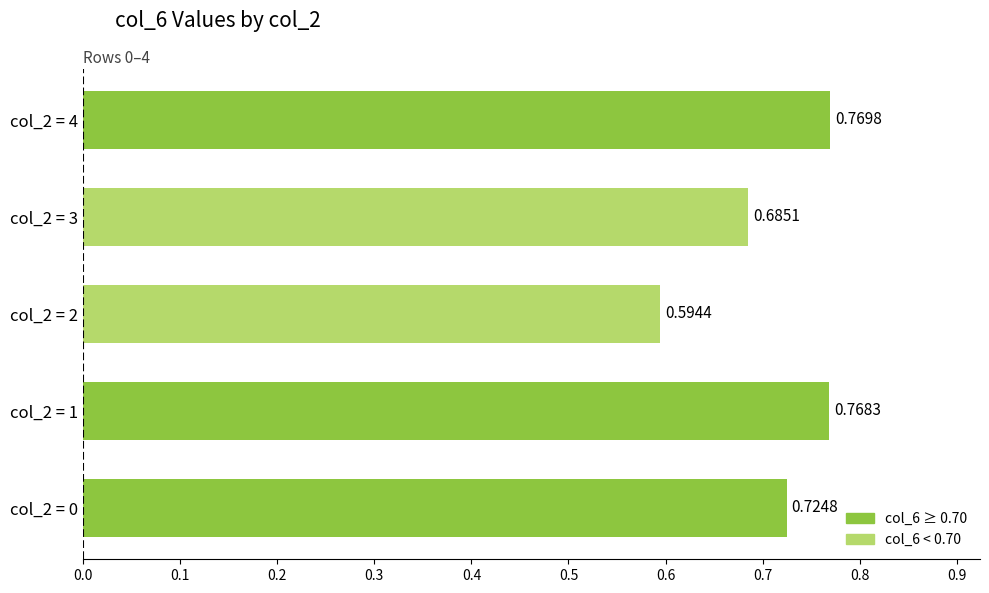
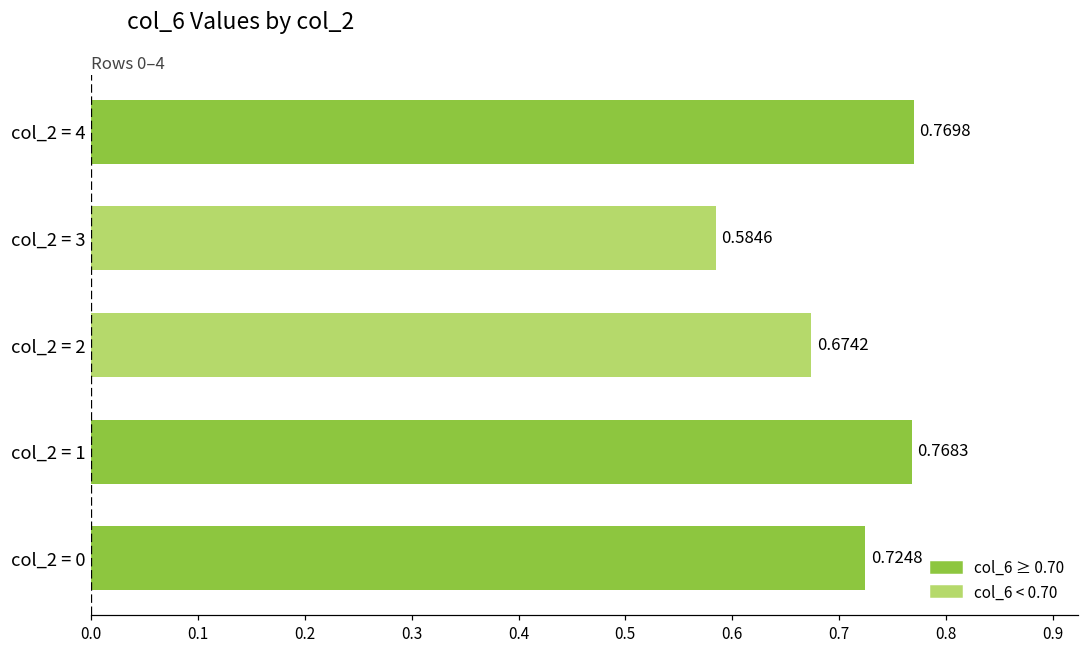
col_2 = 3: 0.6851 -> 0.5846
col_2 = 2: 0.5944 -> 0.6742
